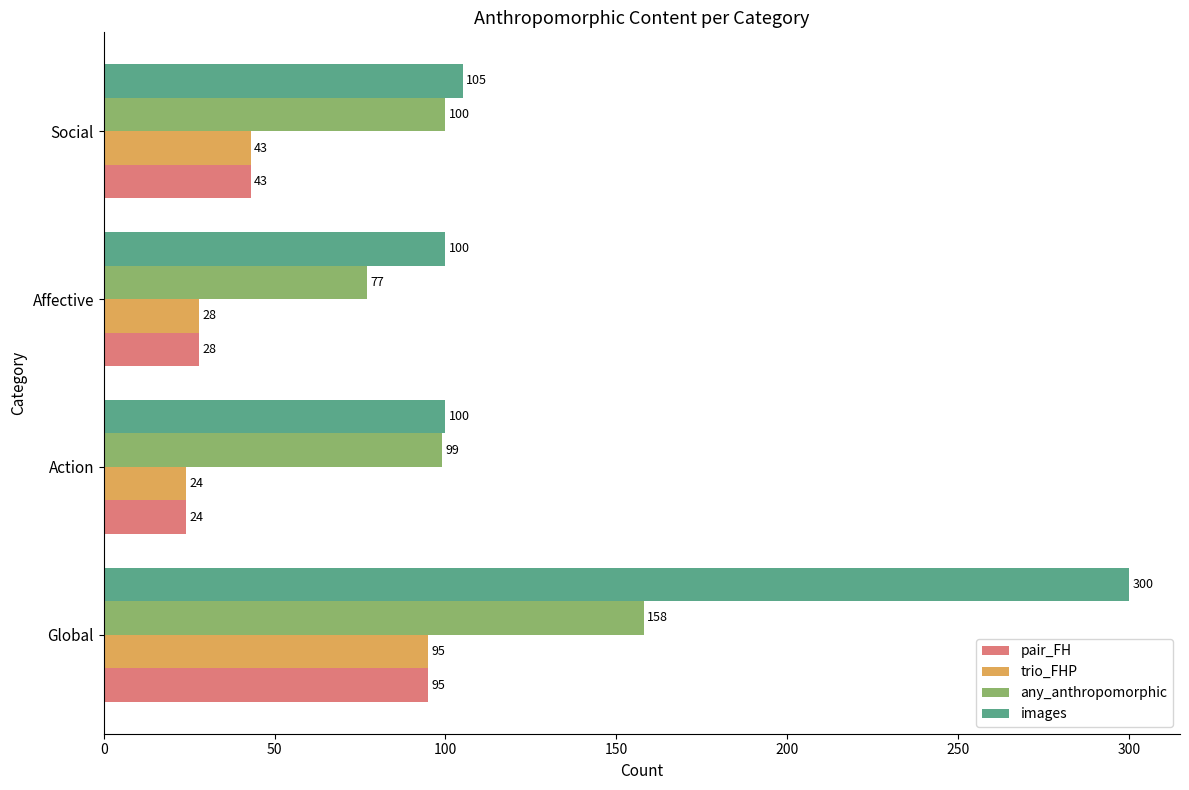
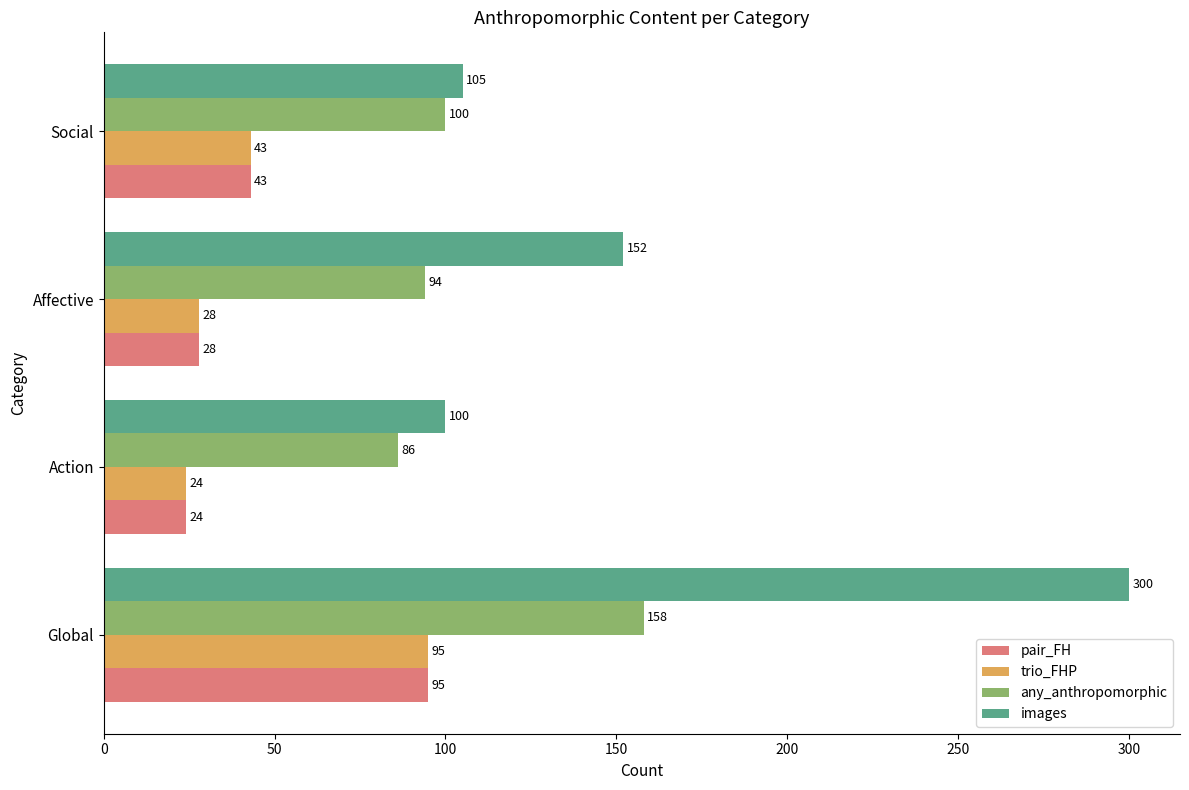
images, Affective: 100 -> 152
any_anthropomorphic, Affective: 77 -> 94
any_anthropomorphic, Action: 99 -> 86
